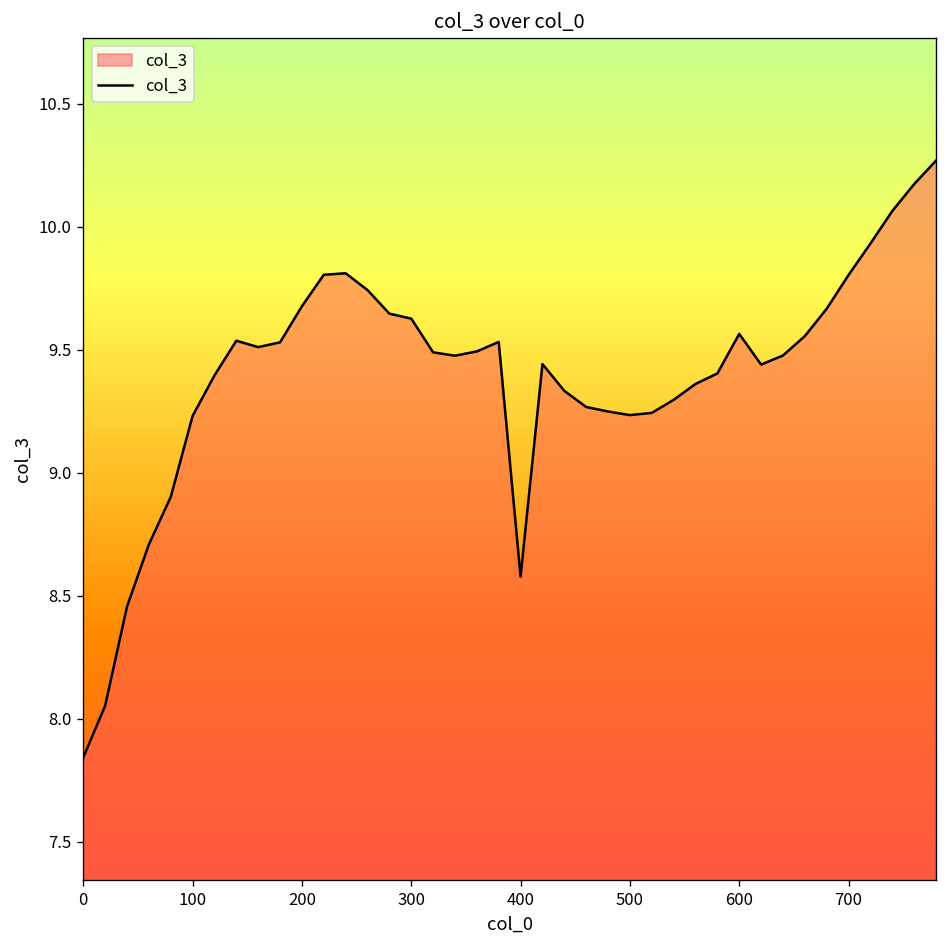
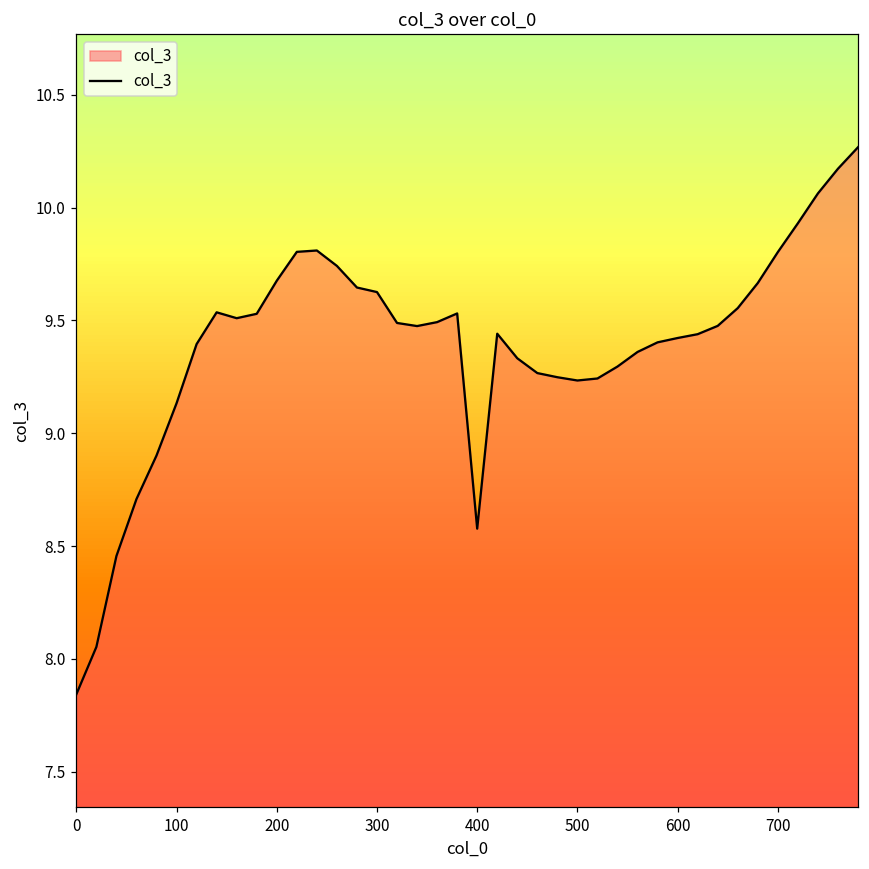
100: 9.23 -> 9.13
600: 9.56 -> 9.42
